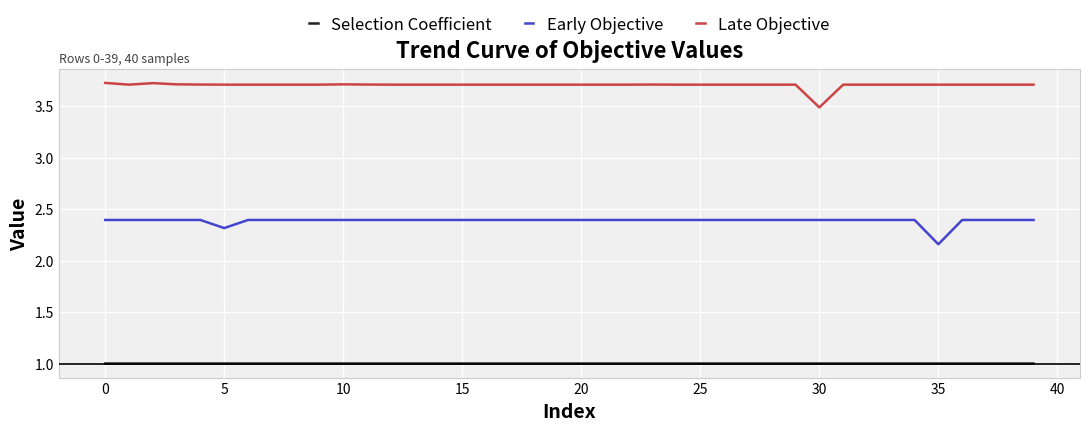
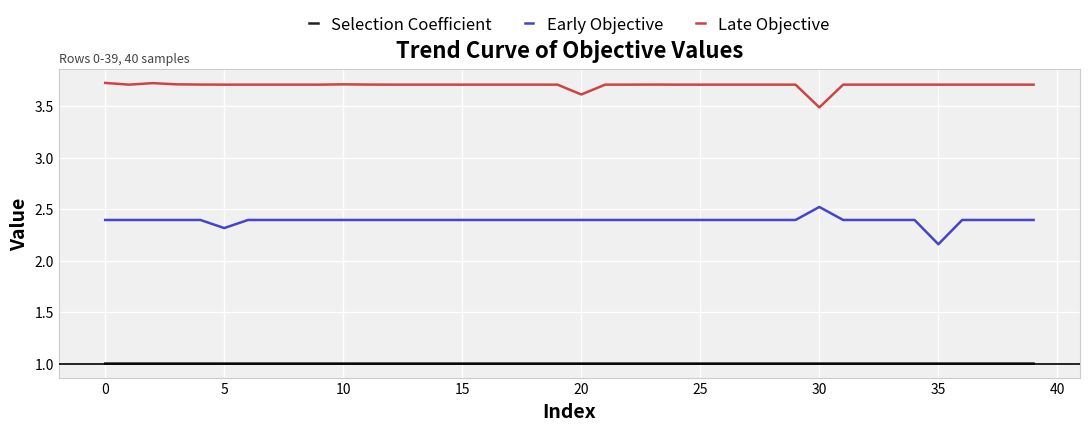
Late Objective, 20: 3.71 -> 3.61
Early Objective, 30: 2.40 -> 2.52
